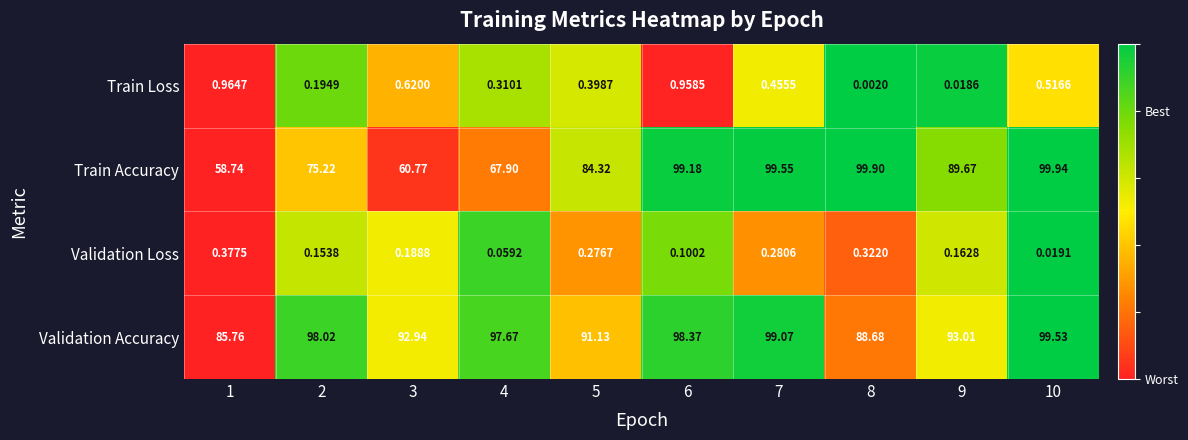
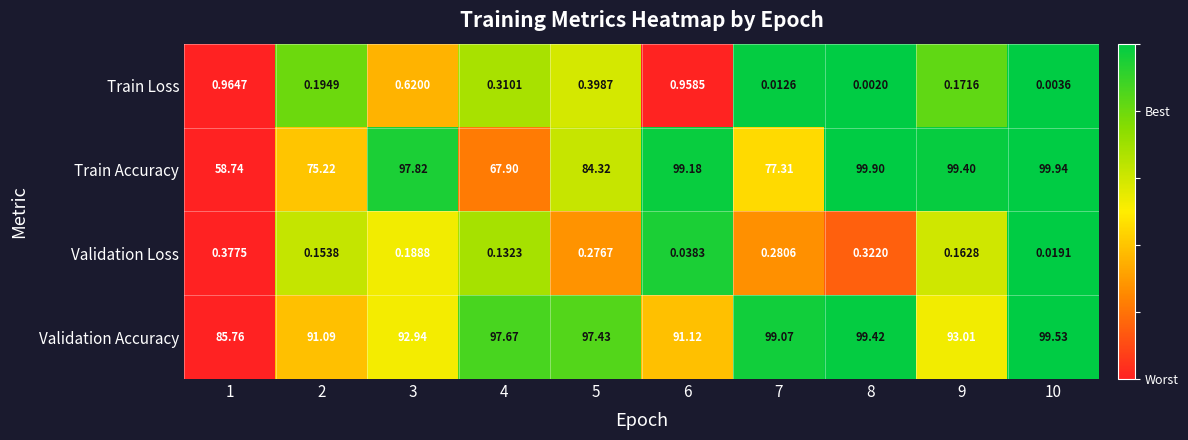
Train Loss, 7: 0.4555 -> 0.0126
Train Loss, 9: 0.0186 -> 0.1716
Train Loss, 10: 0.5166 -> 0.0036
Train Accuracy, 3: 60.77 -> 97.82
Train Accuracy, 7: 99.55 -> 77.31
Train Accuracy, 9: 89.67 -> 99.40
Validation Loss, 4: 0.0592 -> 0.1323
Validation Loss, 6: 0.1002 -> 0.0383
Validation Accuracy, 2: 98.02 -> 91.09
Validation Accuracy, 5: 91.13 -> 97.43
Validation Accuracy, 6: 98.37 -> 91.12
Validation Accuracy, 8: 88.68 -> 99.42
